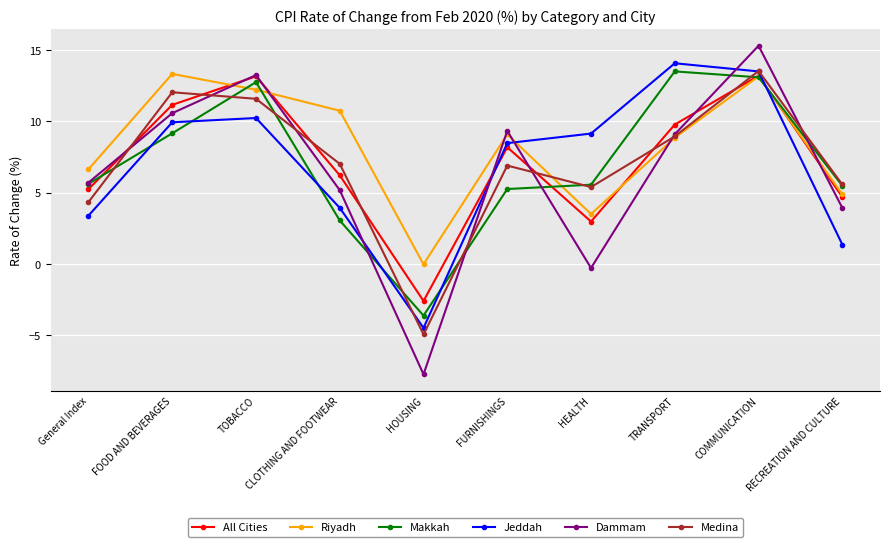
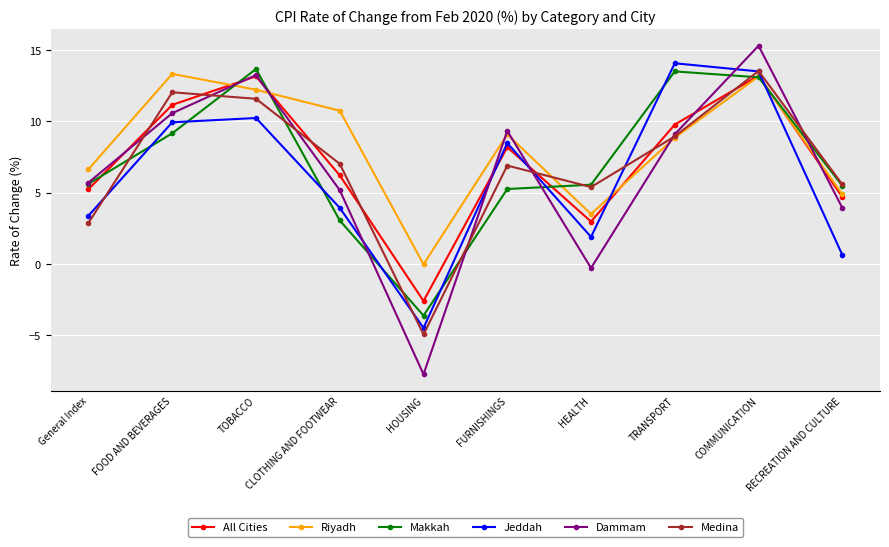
Medina, General Index: 4.3 -> 2.9
Makkah, TOBACCO: 12.8 -> 13.7
Jeddah, HEALTH: 9.1 -> 1.9
Jeddah, RECREATION AND CULTURE: 1.4 -> 0.6
